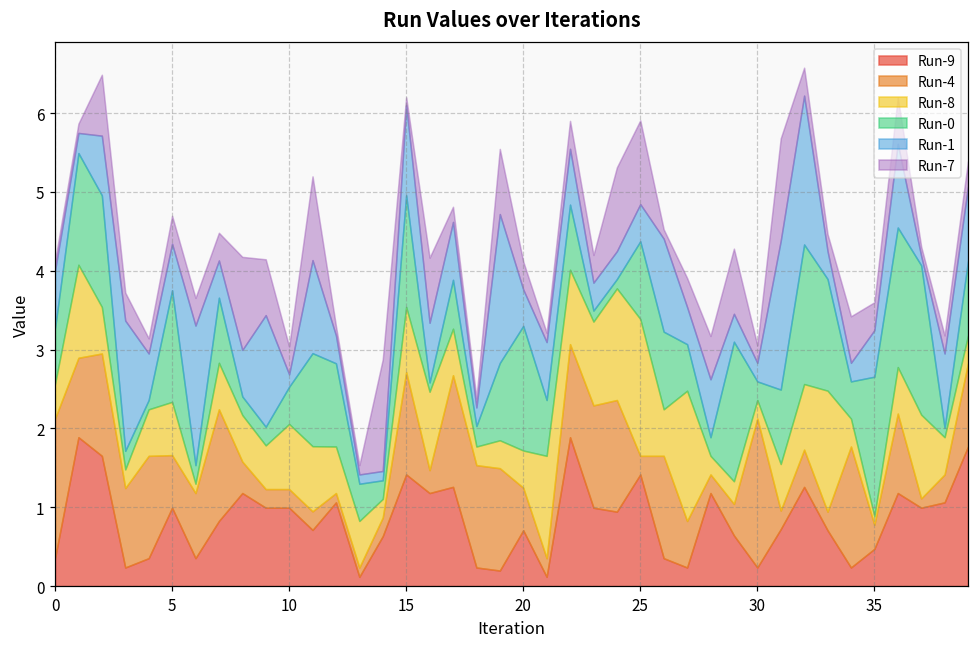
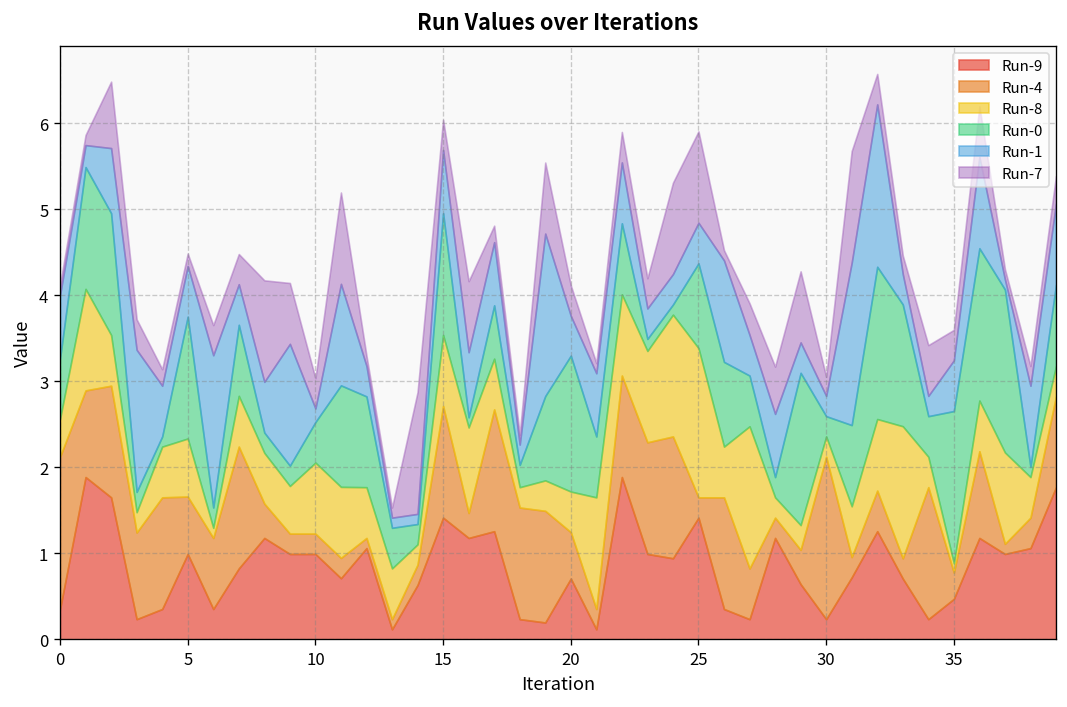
Run-7, 5: 0.4 -> 0.1
Run-1, 15: 1.1 -> 0.7
Run-7, 15: 0.1 -> 0.4
